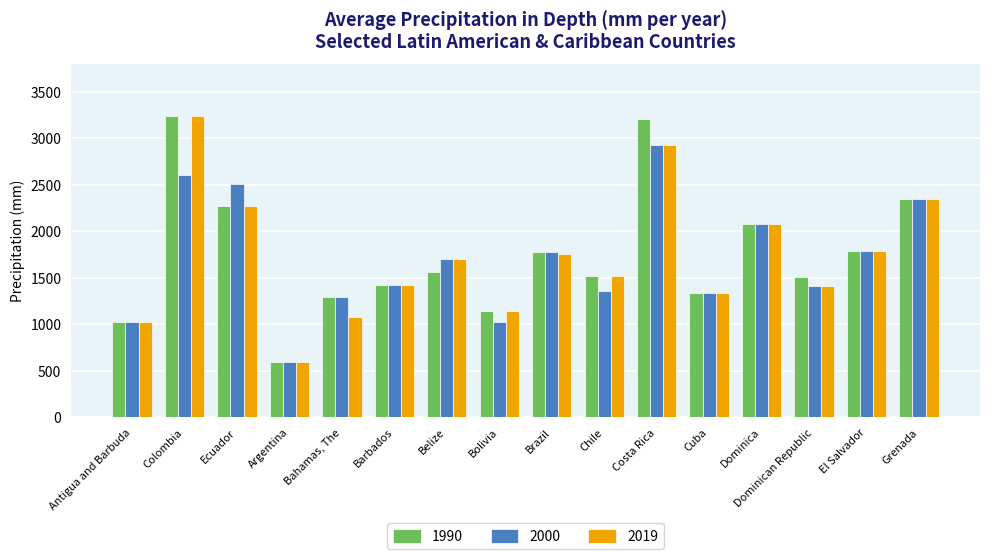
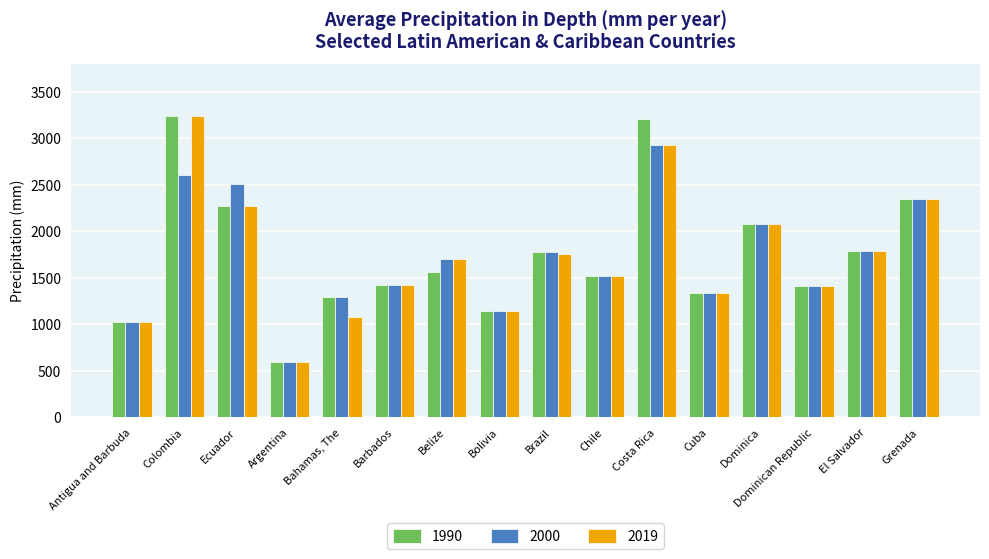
2000, Bolivia: 1000 -> 1100
2000, Chile: 1400 -> 1500
1990, Dominican Republic: 1500 -> 1400
